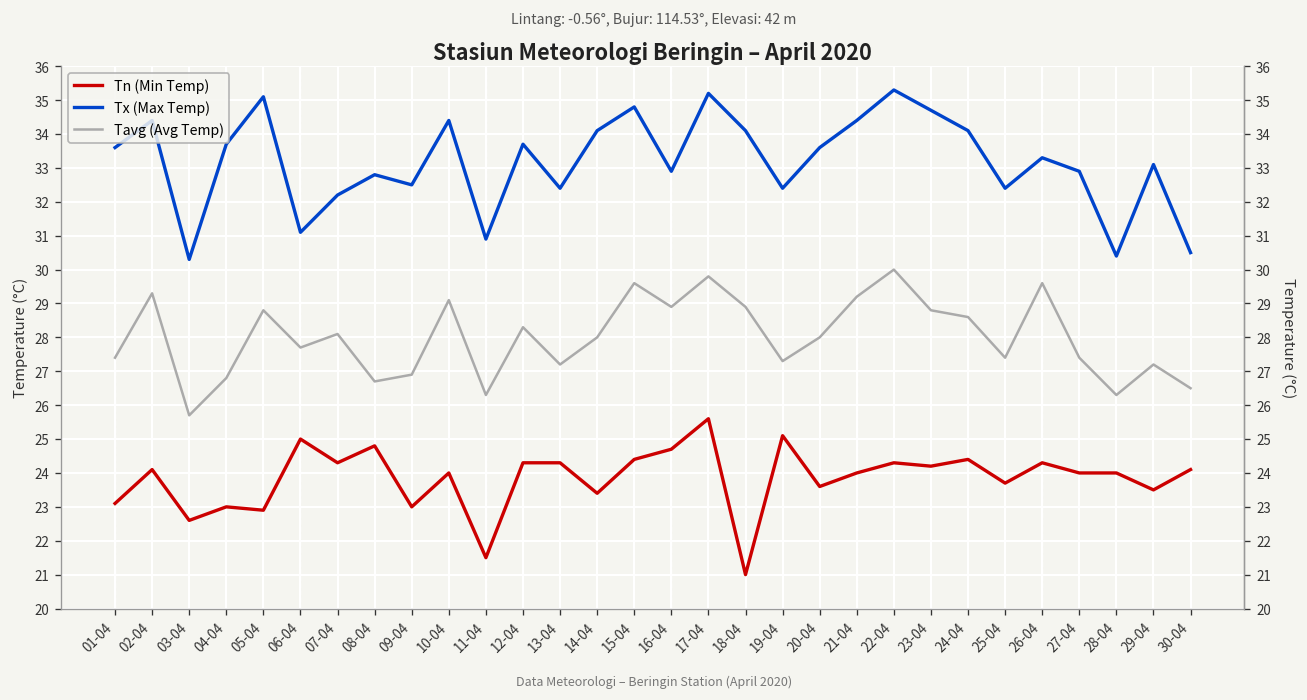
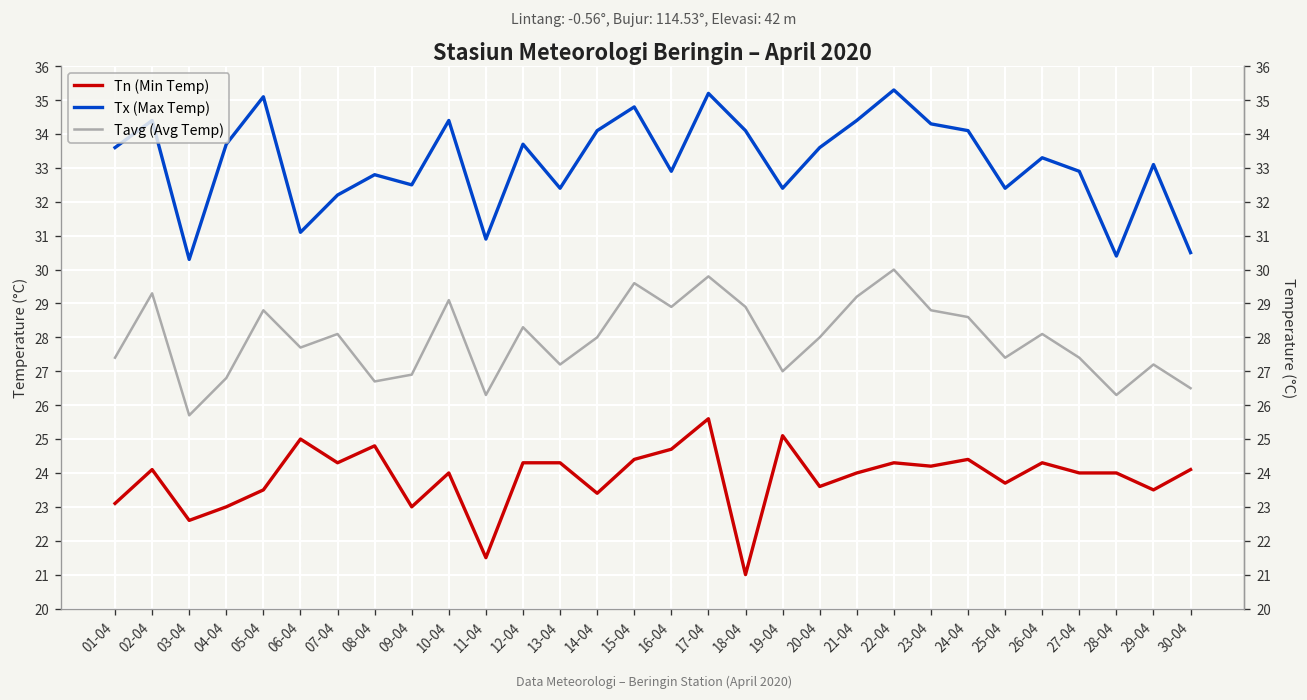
Tn (Min Temp), 05-04: 22.9 -> 23.5
Tavg (Avg Temp), 19-04: 27.3 -> 27.0
Tx (Max Temp), 23-04: 34.7 -> 34.3
Tavg (Avg Temp), 26-04: 29.6 -> 28.1
